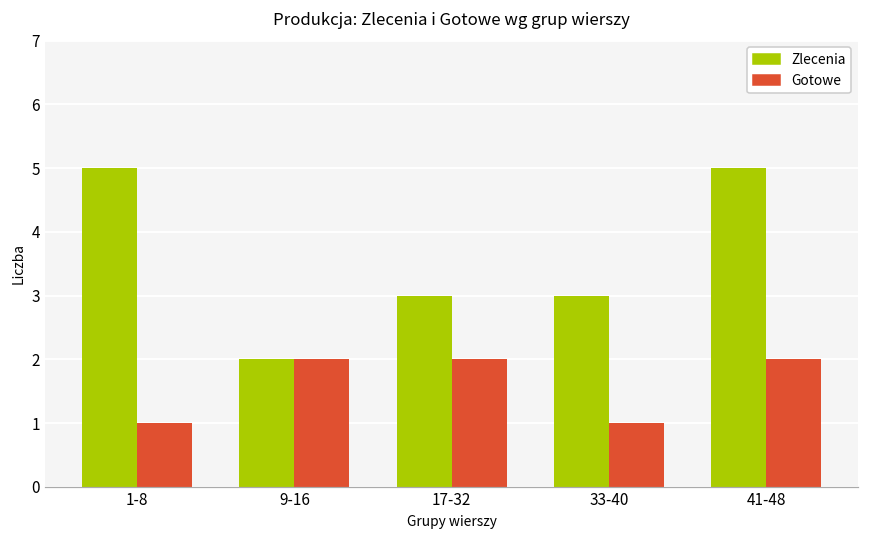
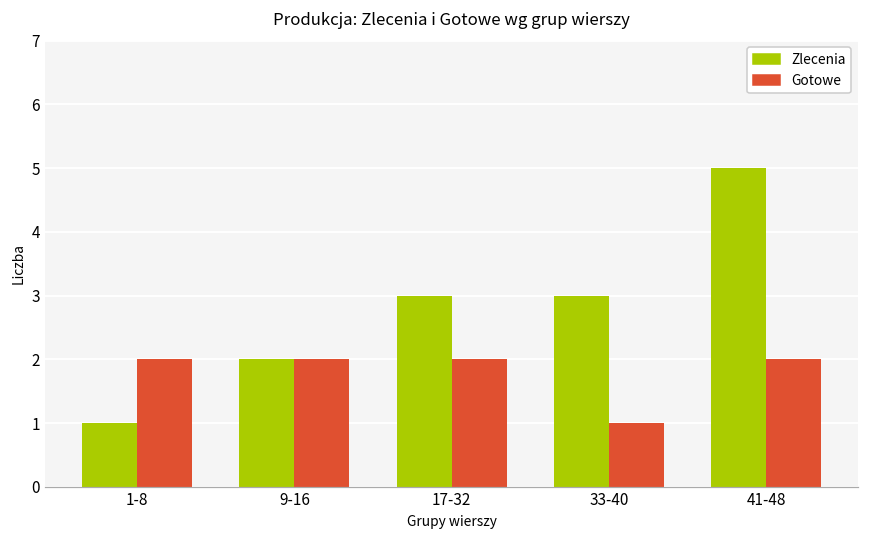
Zlecenia, 1-8: 5 -> 1
Gotowe, 1-8: 1 -> 2
